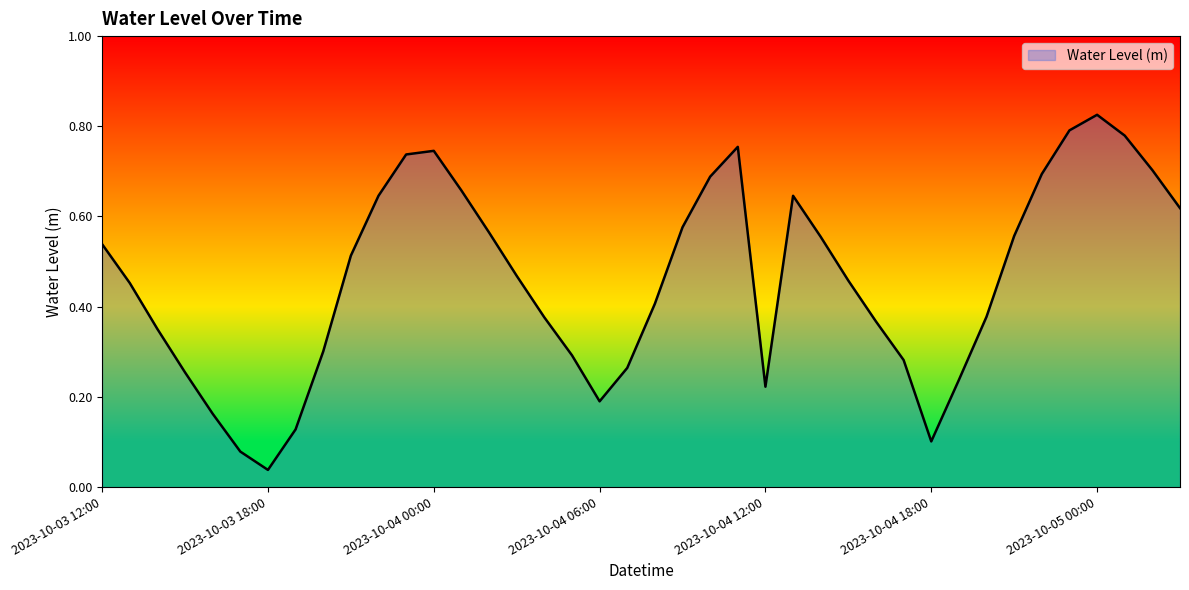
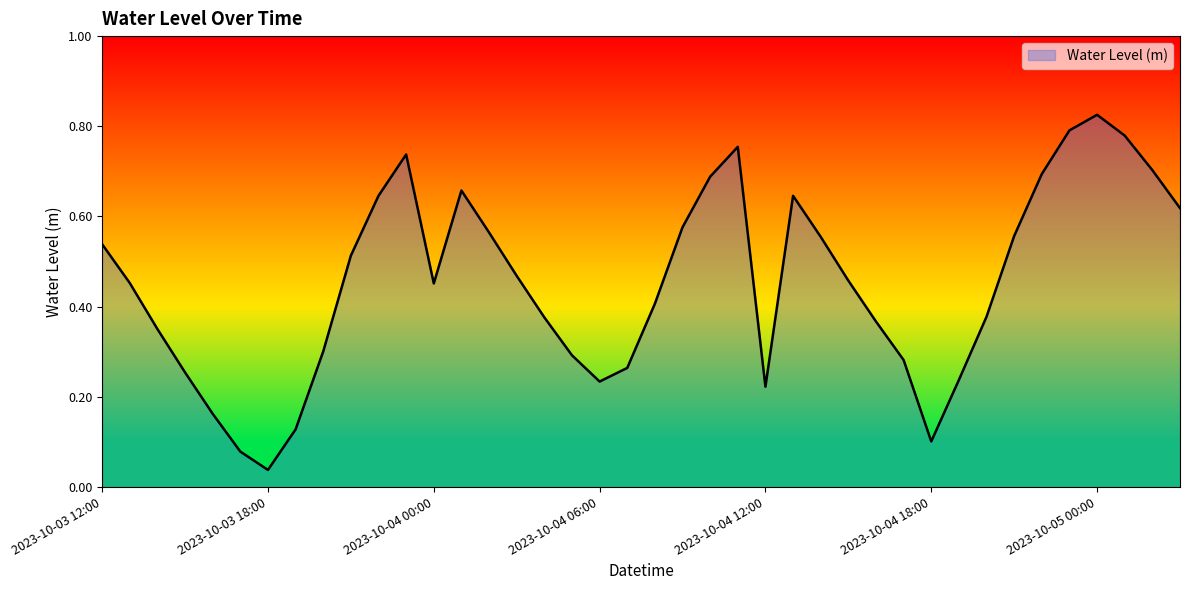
2023-10-04 00:00: 0.75 -> 0.45
2023-10-04 06:00: 0.19 -> 0.23
